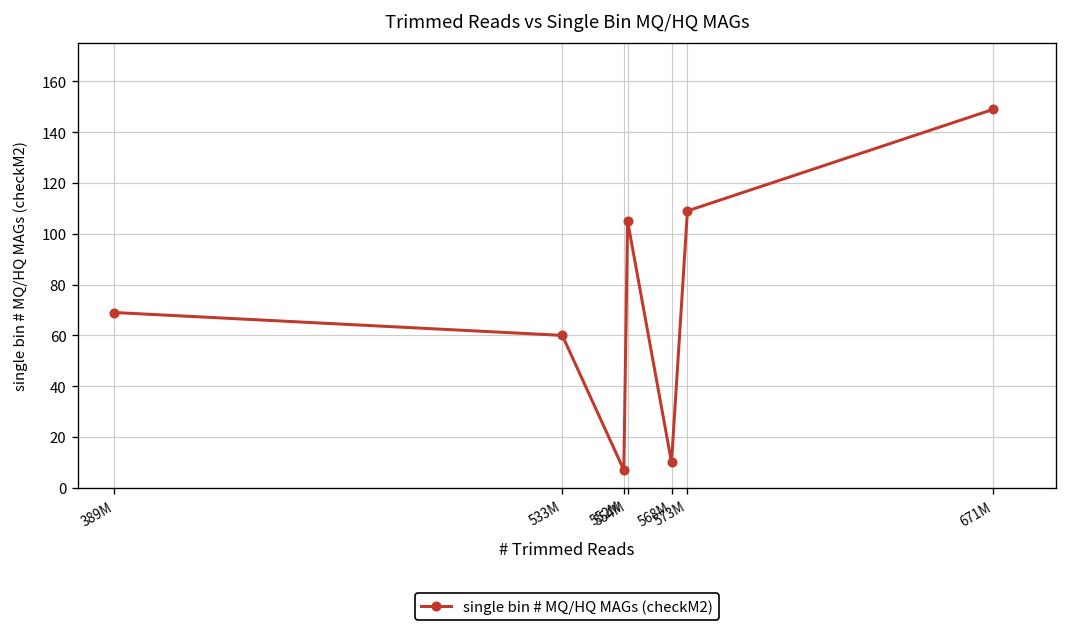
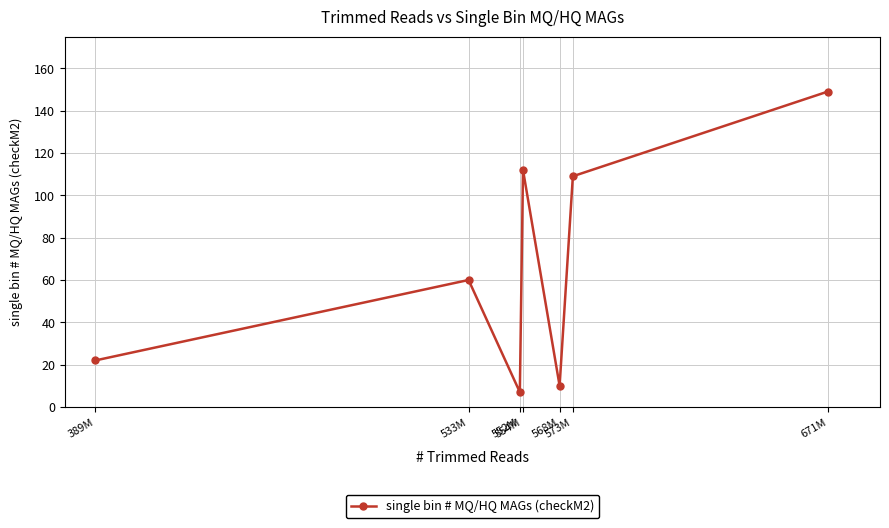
389M: 69 -> 22
554M: 105 -> 112
